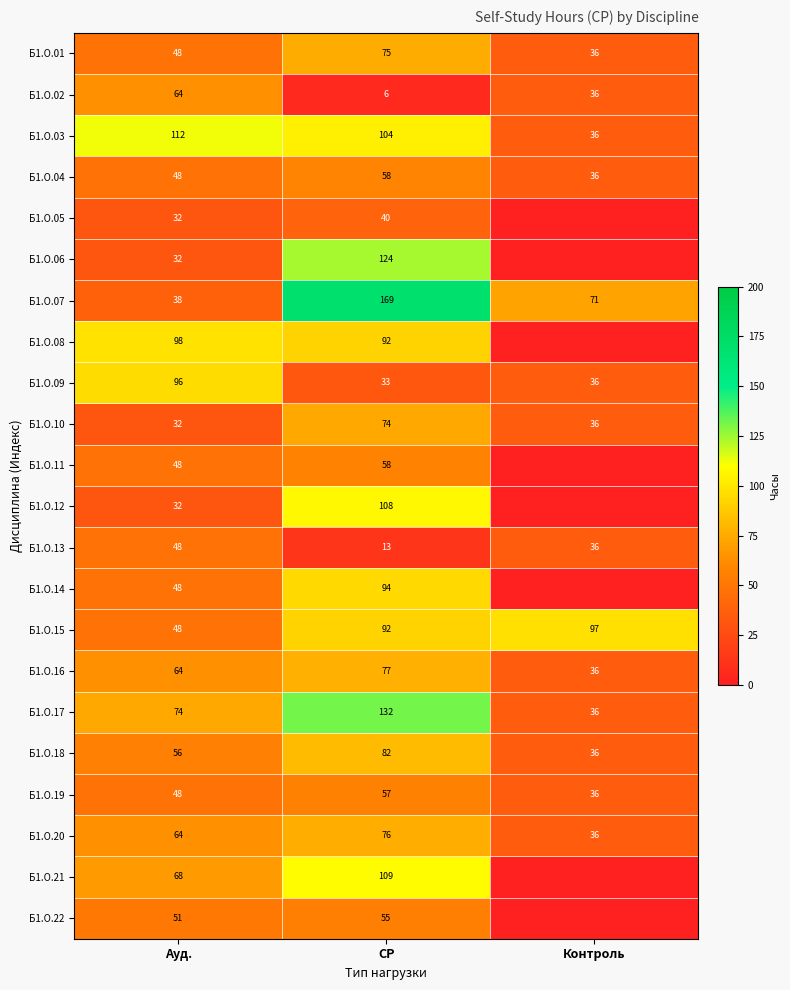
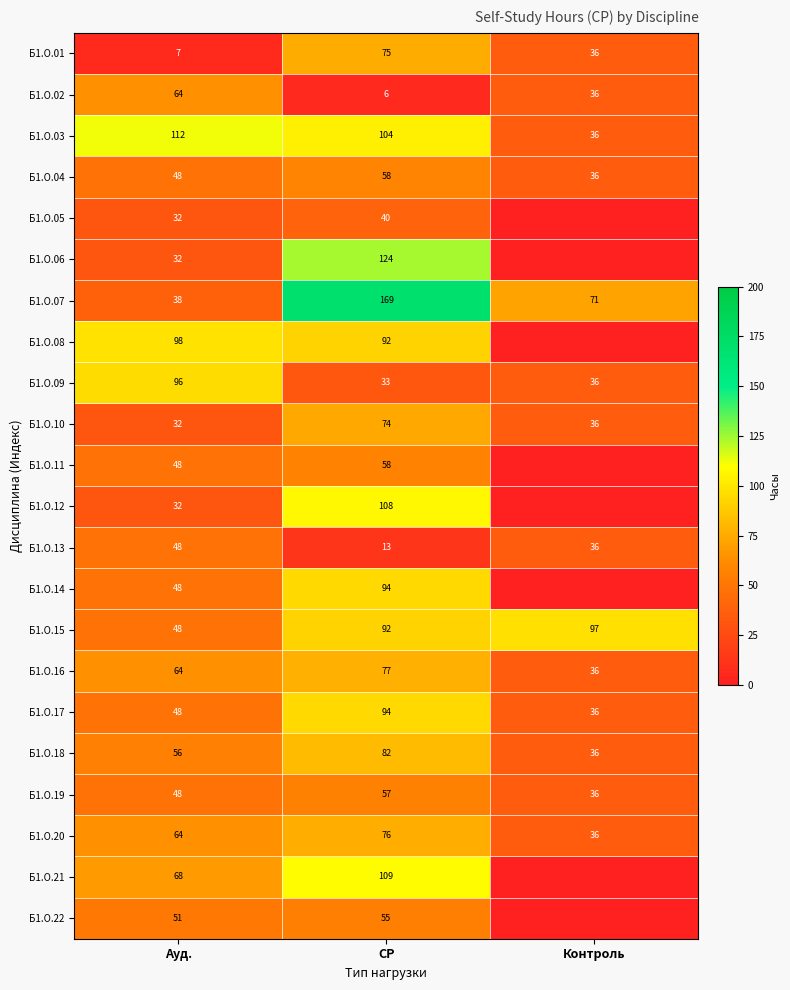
Б1.О.01, Ауд.: 48 -> 7
Б1.О.17, Ауд.: 74 -> 48
Б1.О.17, СР: 132 -> 94
